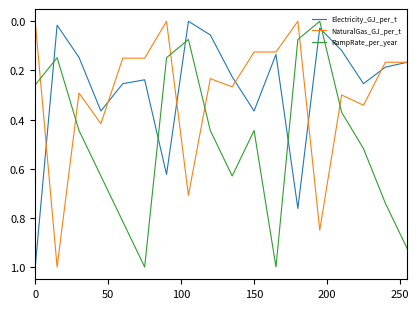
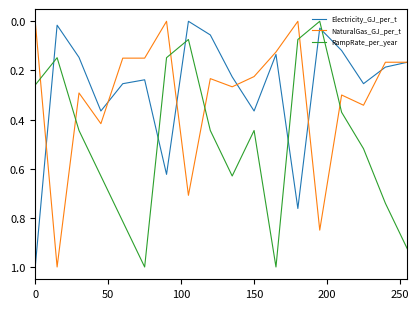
NaturalGas_GJ_per_t, 150: 0.13 -> 0.23
